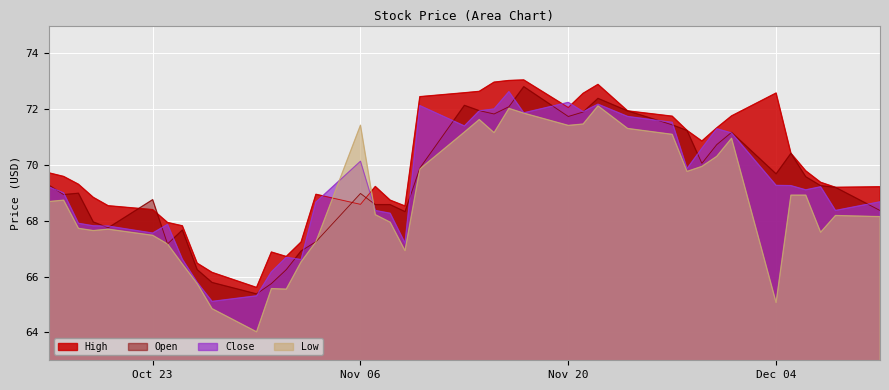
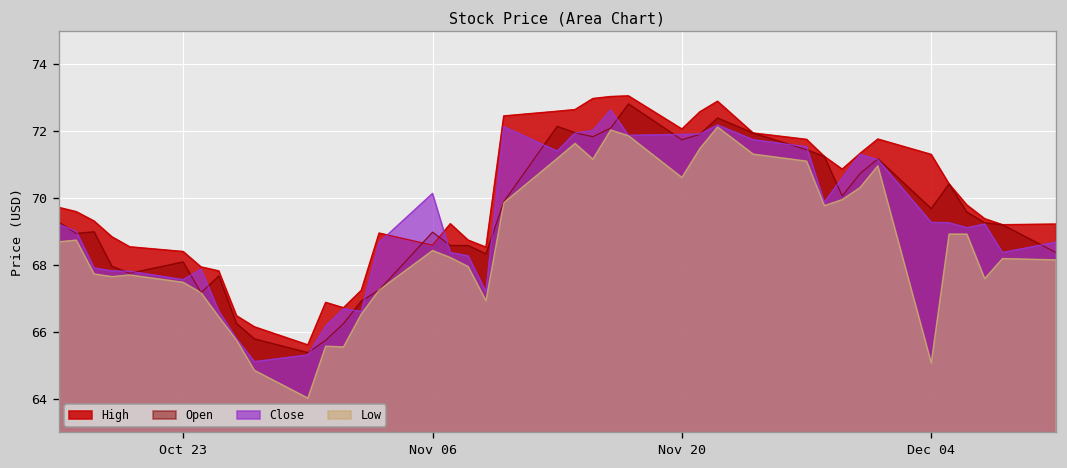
Open, Oct 23: 68.8 -> 68.1
Low, Nov 06: 71.4 -> 68.4
Close, Nov 20: 72.2 -> 71.9
Low, Nov 20: 71.4 -> 70.6
High, Dec 04: 72.6 -> 71.3
